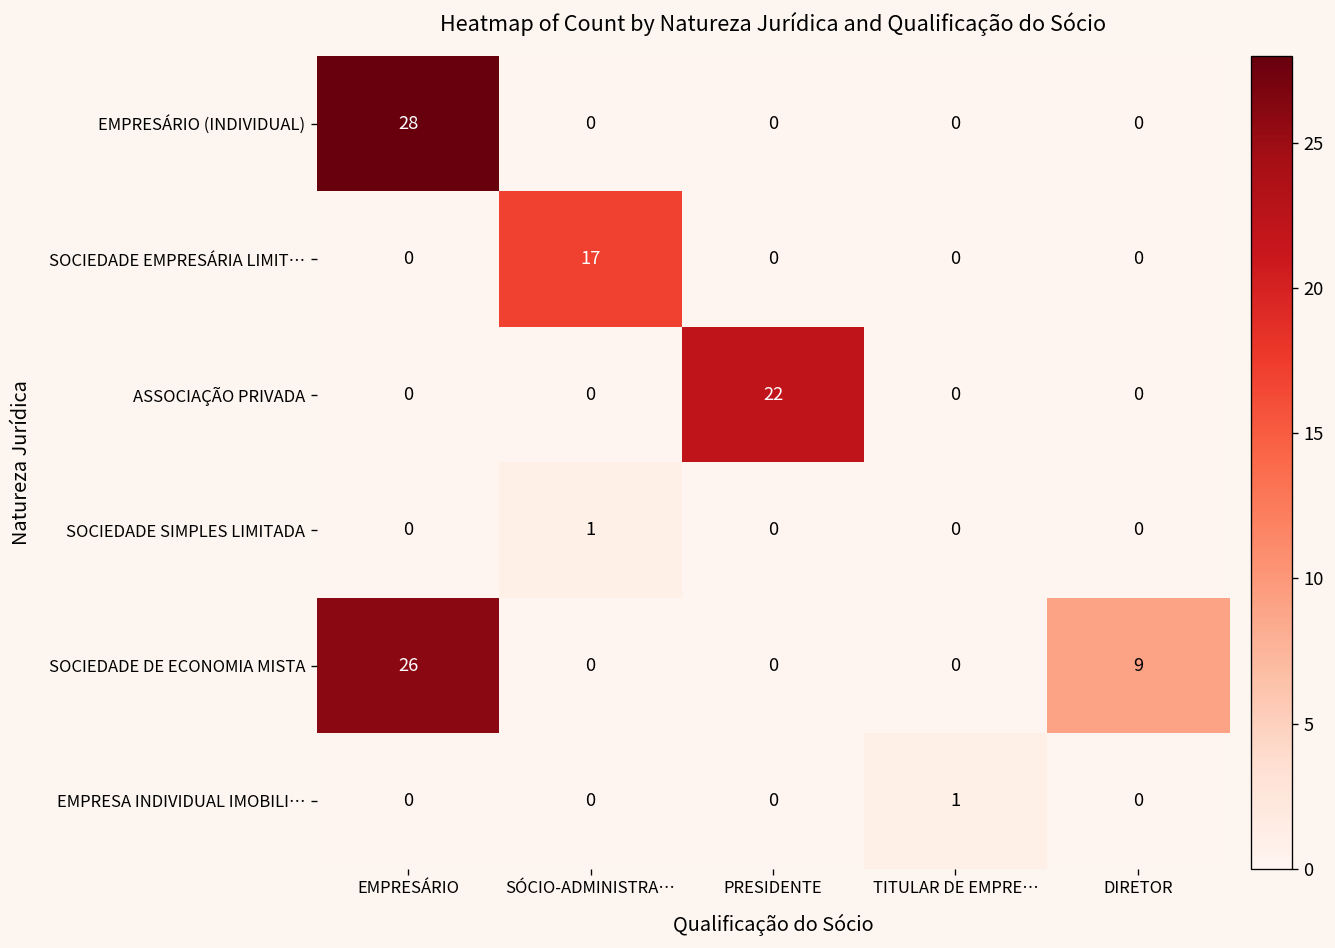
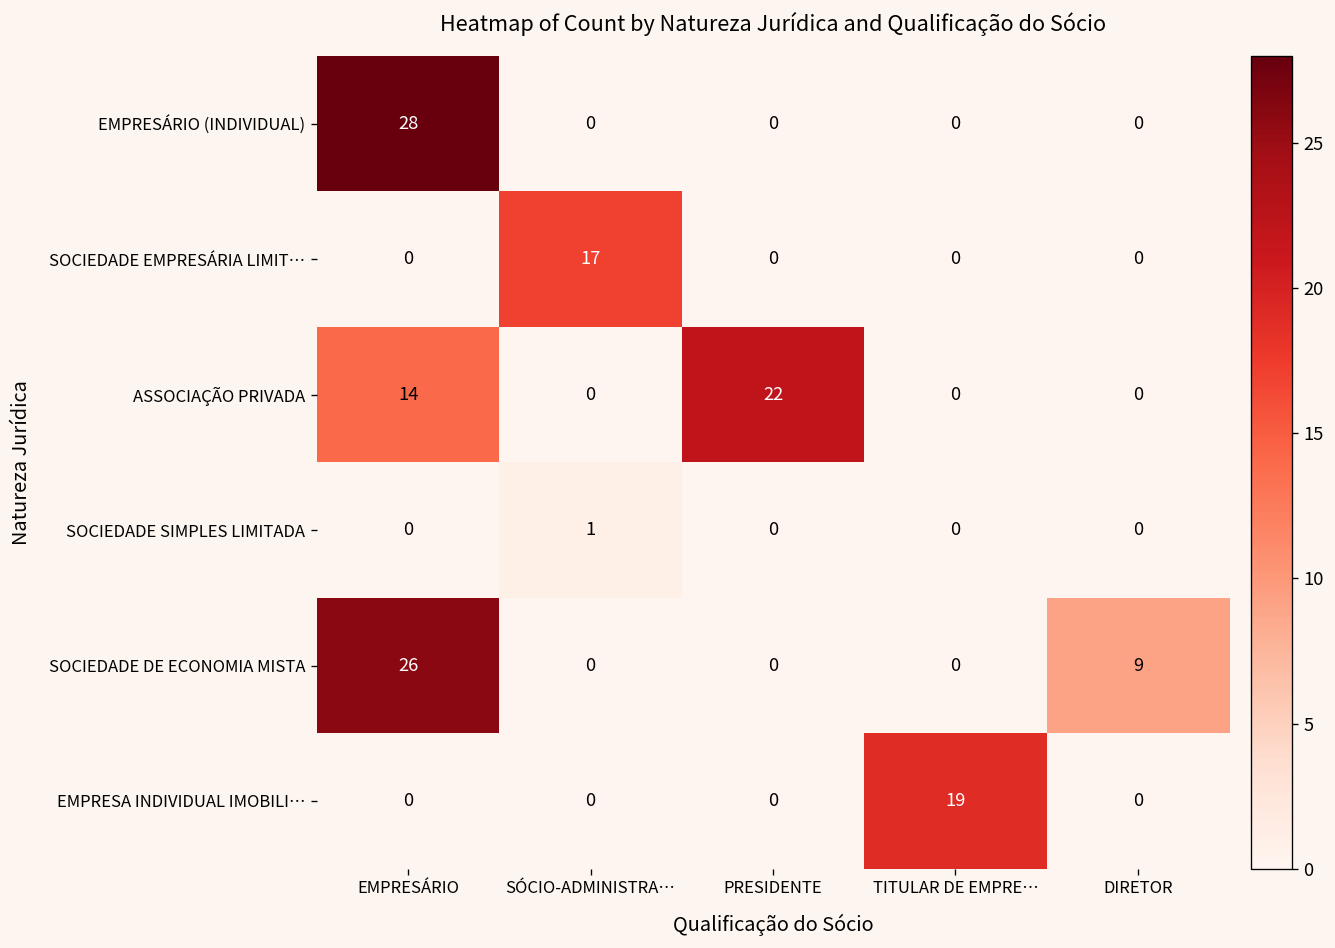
ASSOCIAÇÃO PRIVADA, EMPRESÁRIO: 0 -> 14
EMPRESA INDIVIDUAL IMOBILI…, TITULAR DE EMPRE…: 1 -> 19
